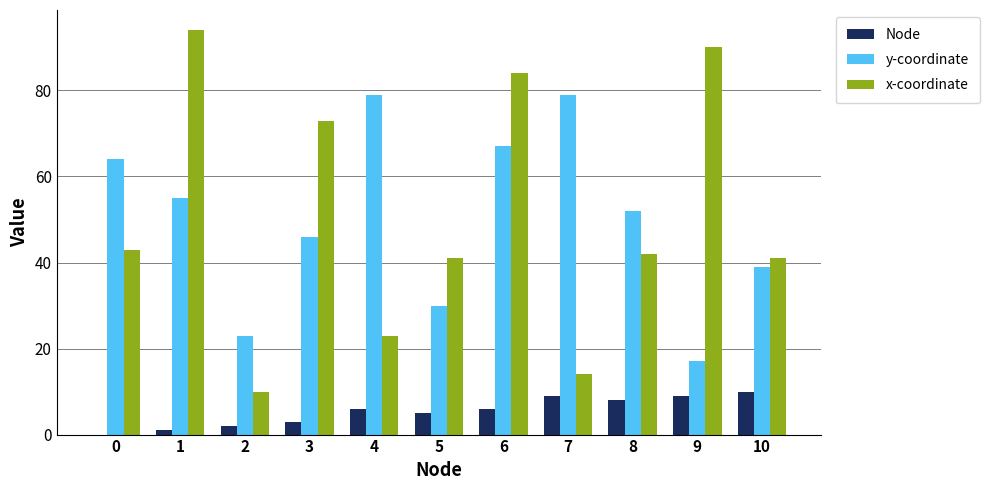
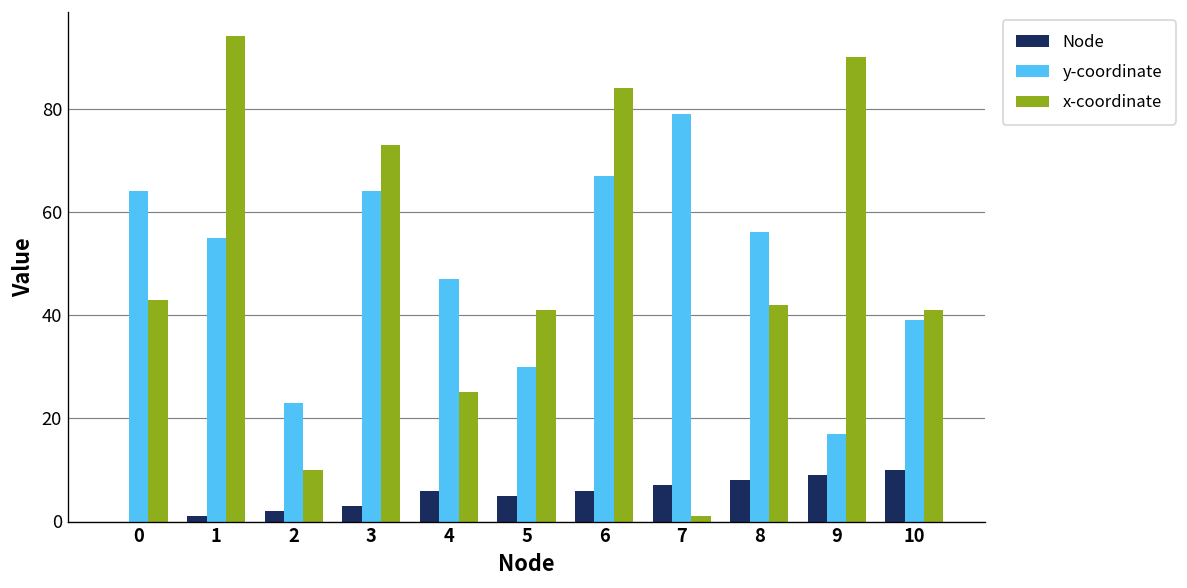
y-coordinate, 3: 46 -> 64
y-coordinate, 4: 79 -> 47
x-coordinate, 4: 23 -> 25
Node, 7: 9 -> 7
x-coordinate, 7: 14 -> 1
y-coordinate, 8: 52 -> 56
